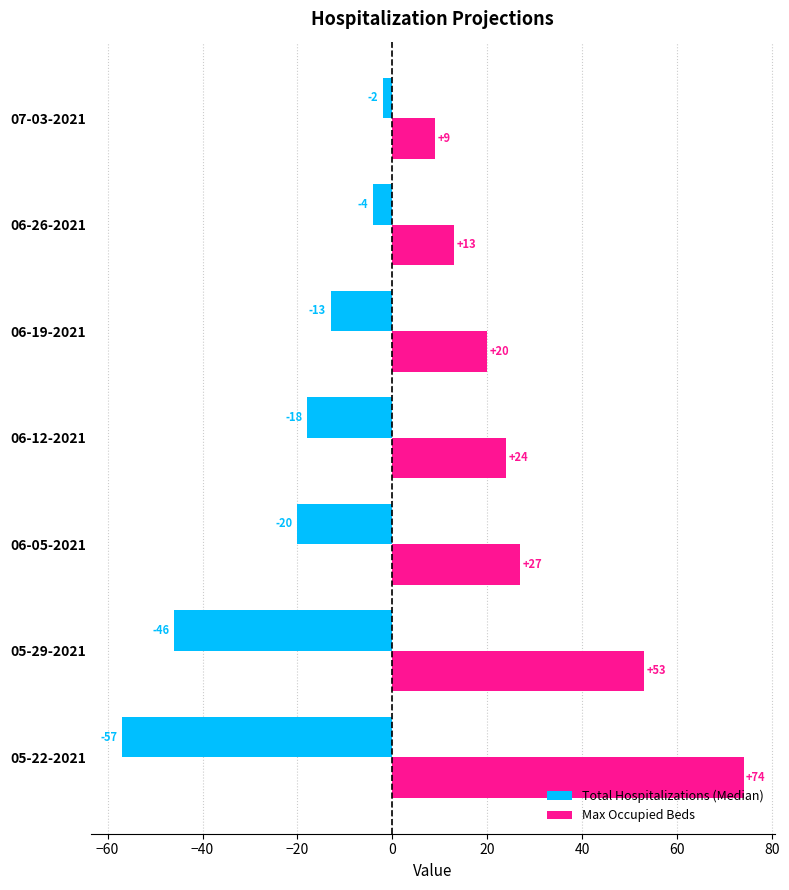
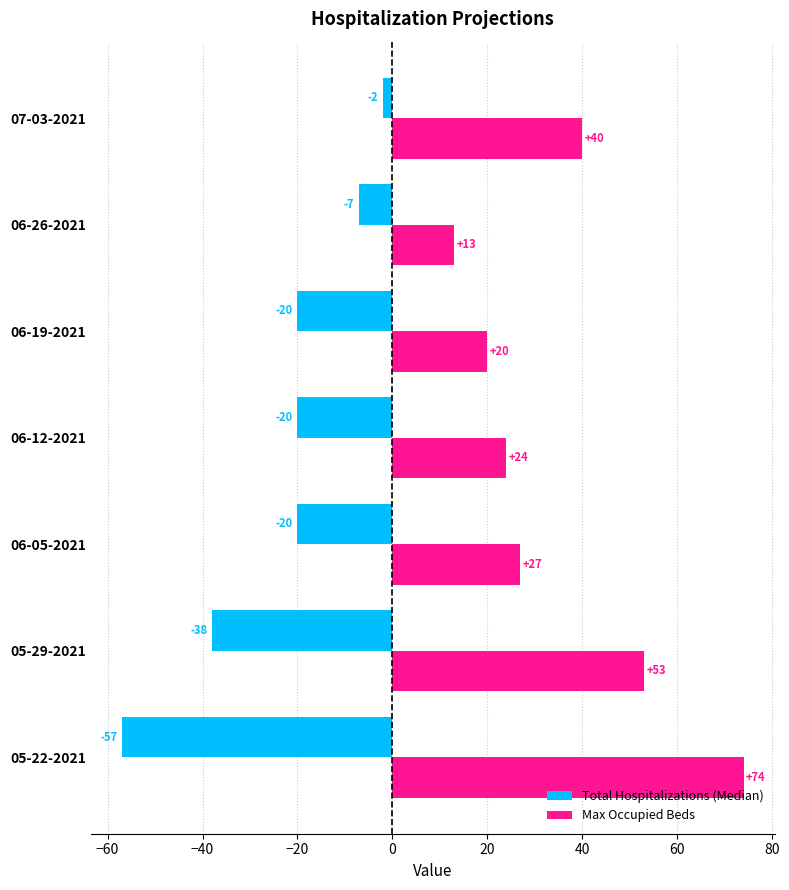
Max Occupied Beds, 07-03-2021: +9 -> +40
Total Hospitalizations (Median), 06-26-2021: -4 -> -7
Total Hospitalizations (Median), 06-19-2021: -13 -> -20
Total Hospitalizations (Median), 06-12-2021: -18 -> -20
Total Hospitalizations (Median), 05-29-2021: -46 -> -38
